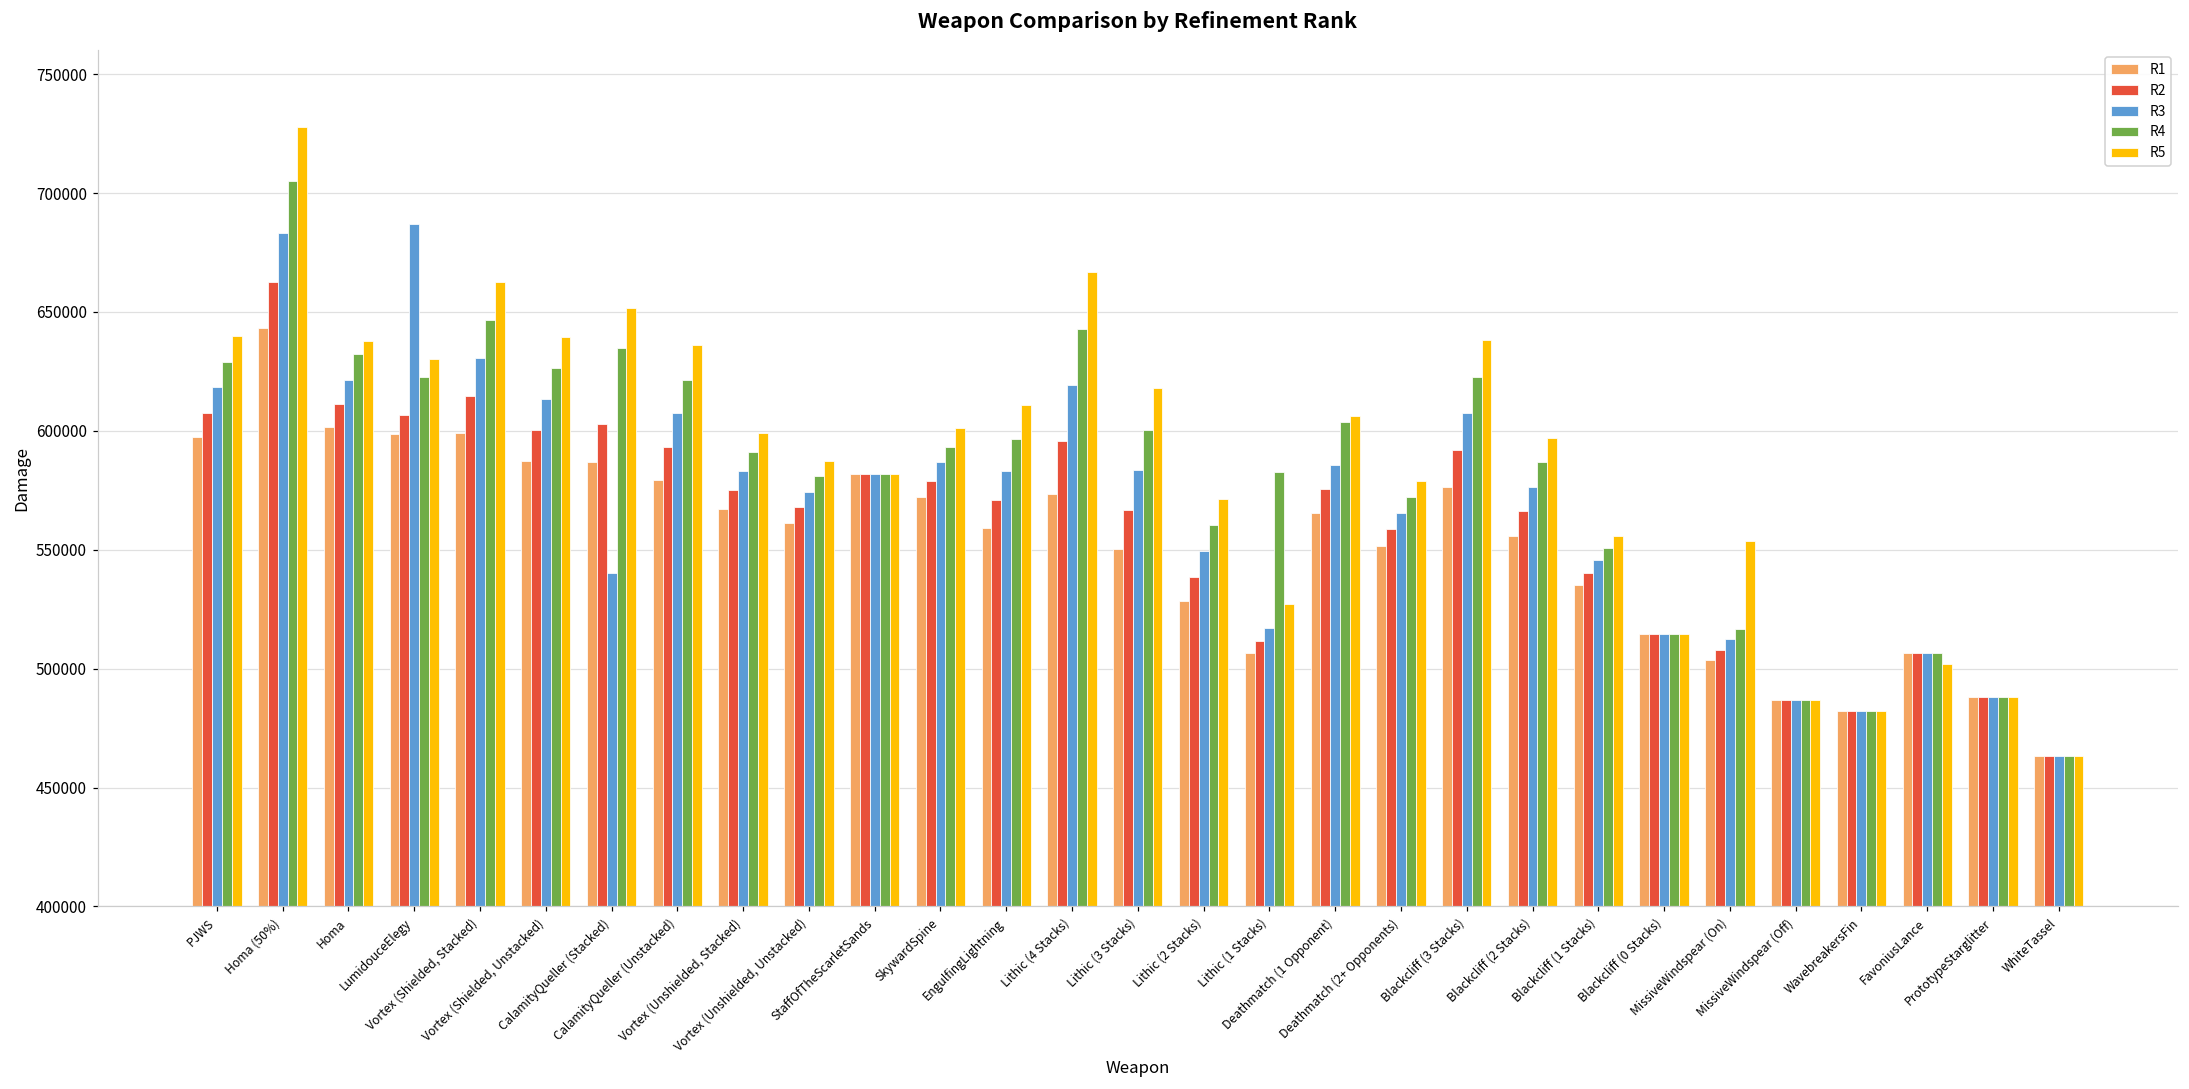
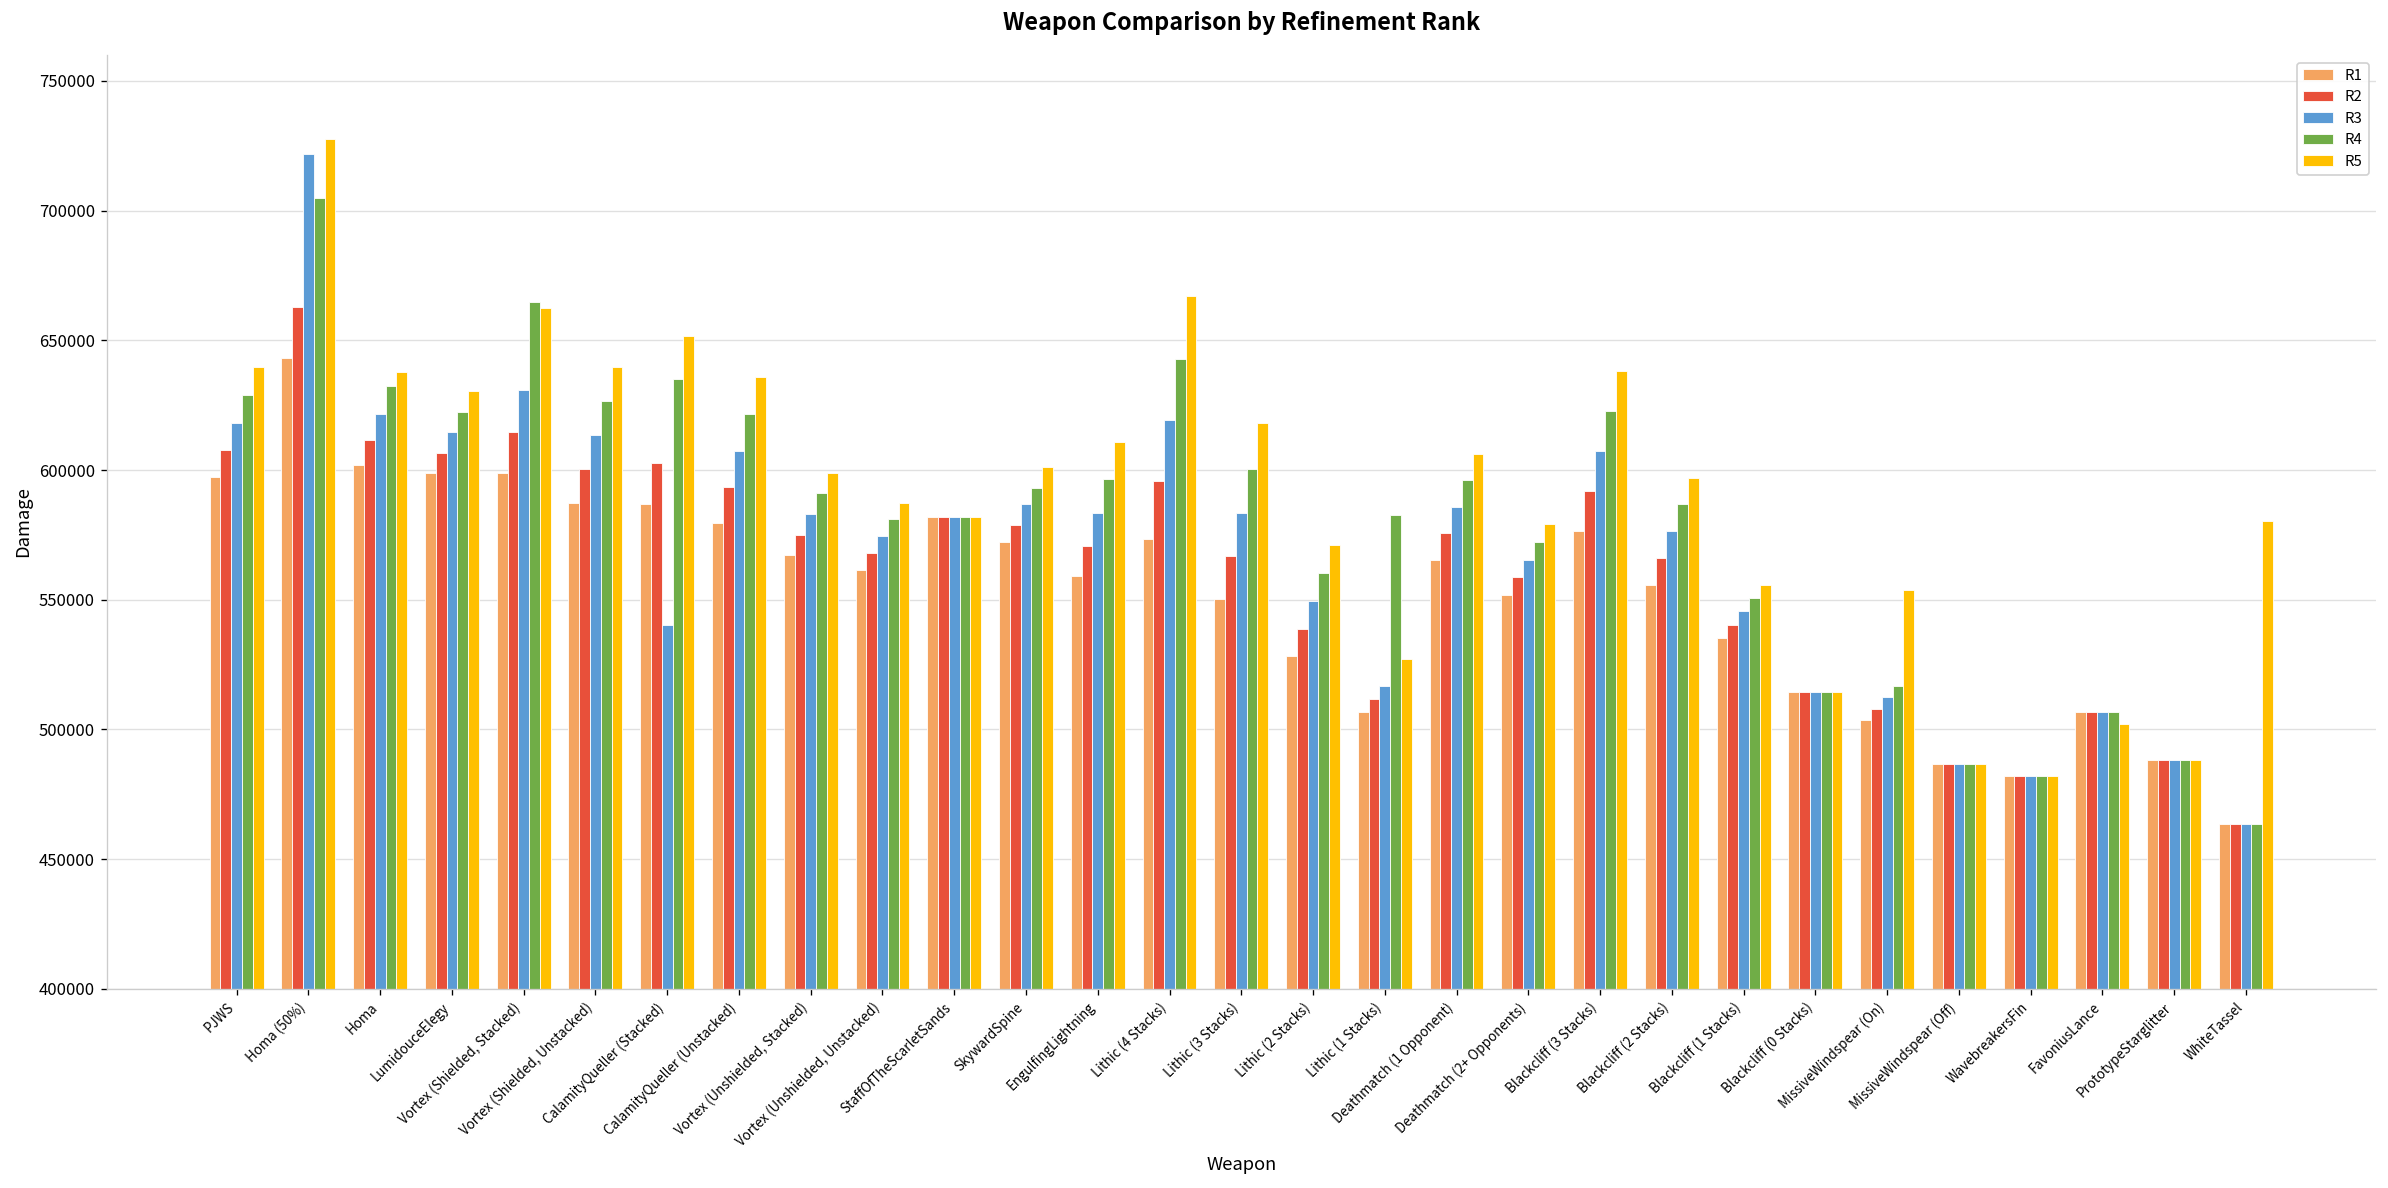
R3, Homa (50%): 683000 -> 722000
R3, LumidouceElegy: 687000 -> 615000
R4, Vortex (Shielded, Stacked): 647000 -> 665000
R4, Deathmatch (1 Opponent): 604000 -> 596000
R5, WhiteTassel: 463000 -> 580000
